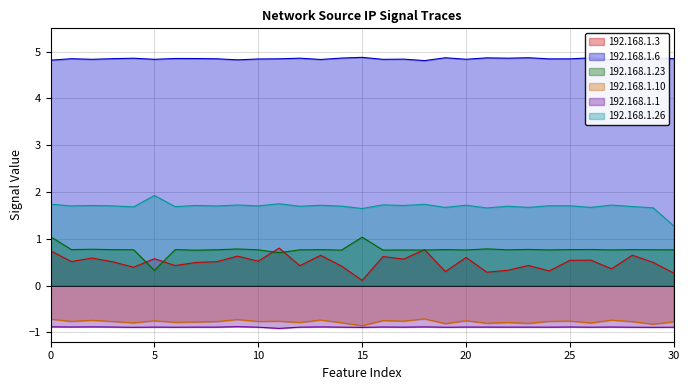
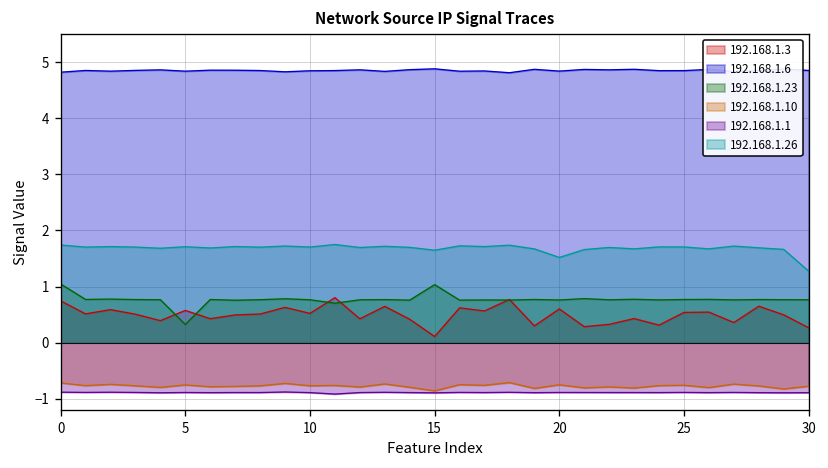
192.168.1.26, 5: 1.9 -> 1.7
192.168.1.26, 20: 1.7 -> 1.5
